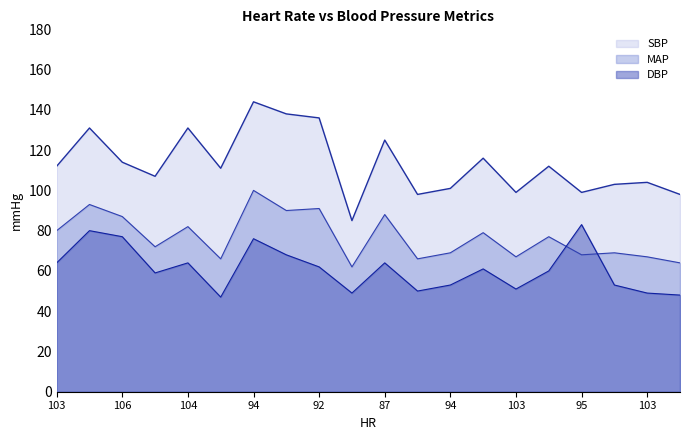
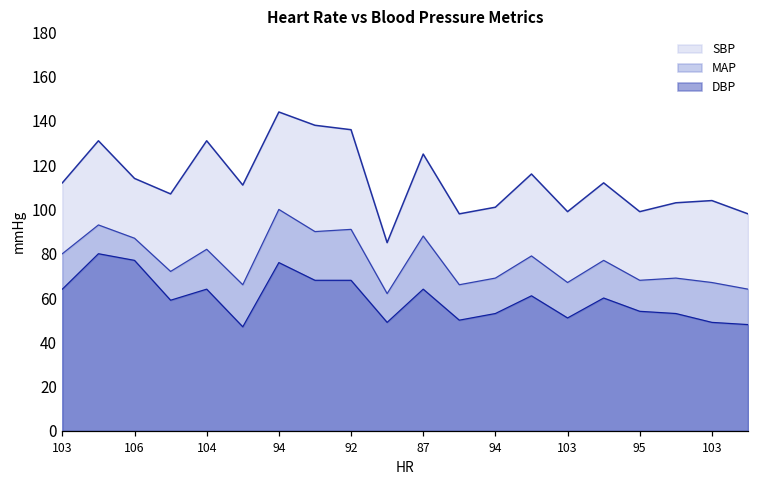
DBP, 92: 62 -> 68
DBP, 95: 83 -> 54
